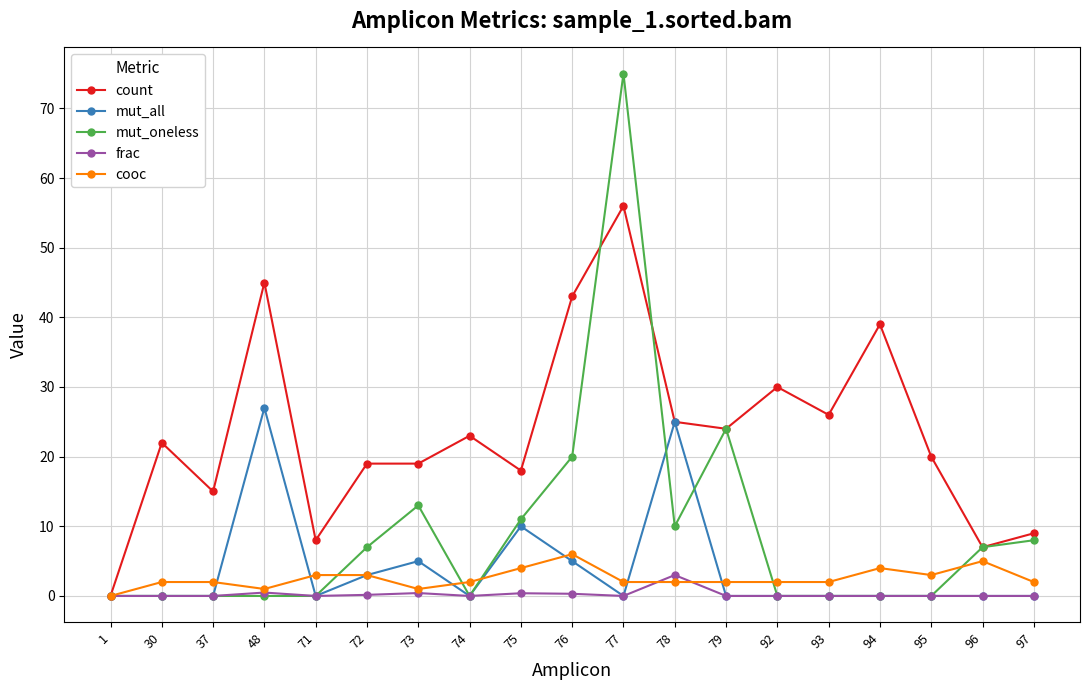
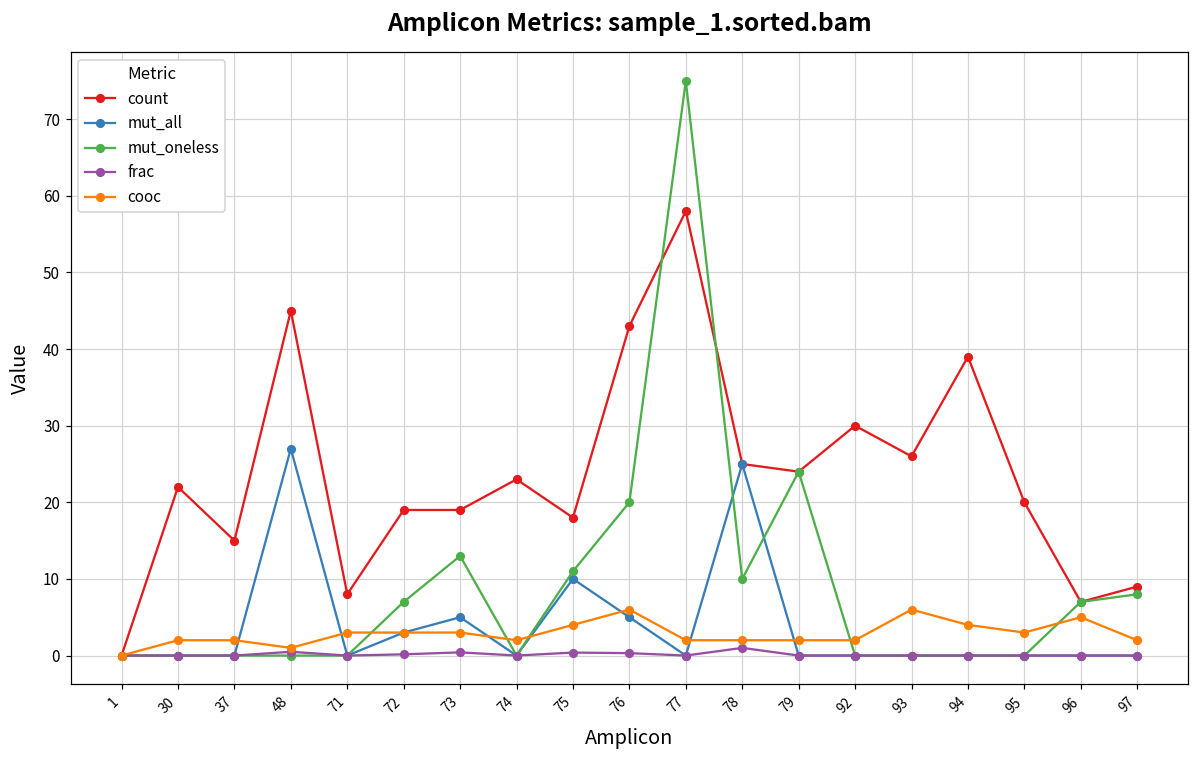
cooc, 73: 1 -> 3
count, 77: 56 -> 58
frac, 78: 3 -> 1
cooc, 93: 2 -> 6
